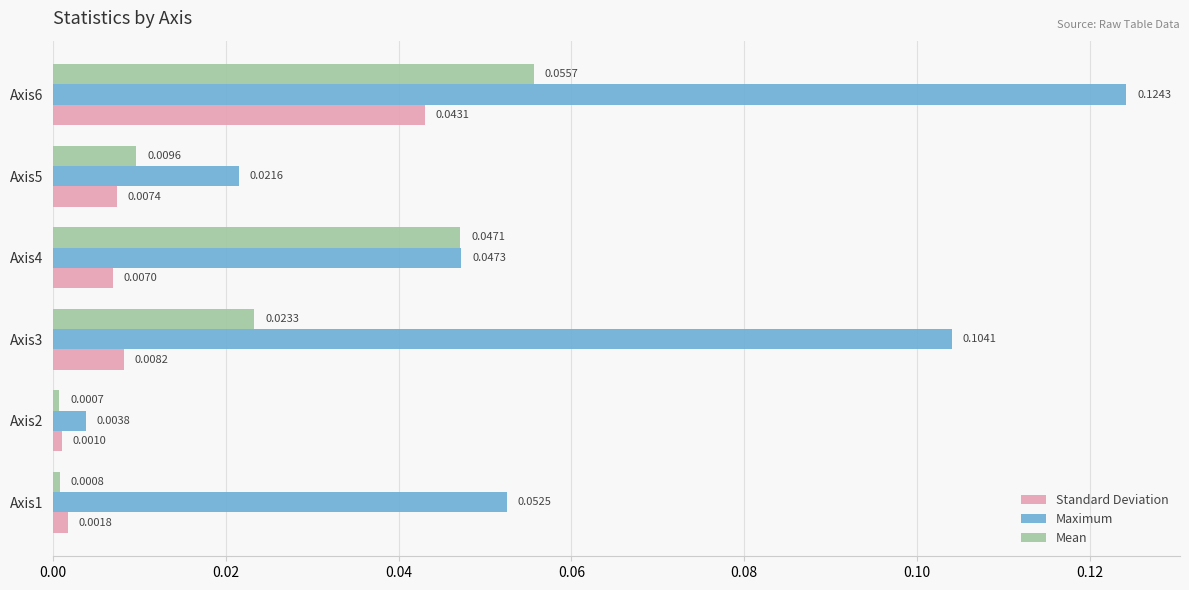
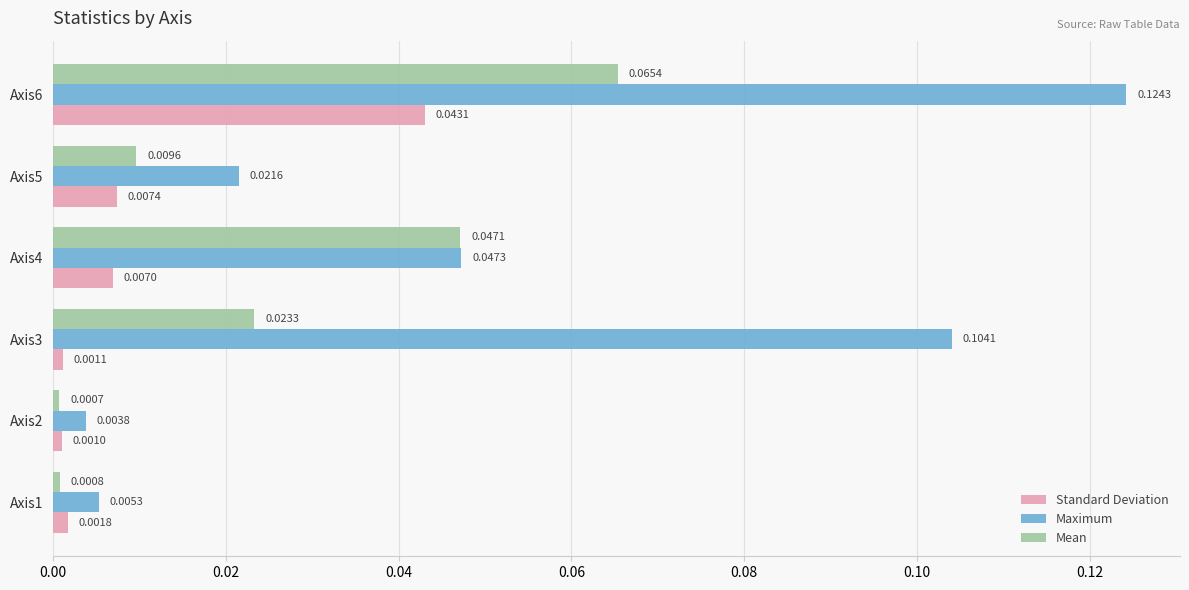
Mean, Axis6: 0.0557 -> 0.0654
Standard Deviation, Axis3: 0.0082 -> 0.0011
Maximum, Axis1: 0.0525 -> 0.0053
